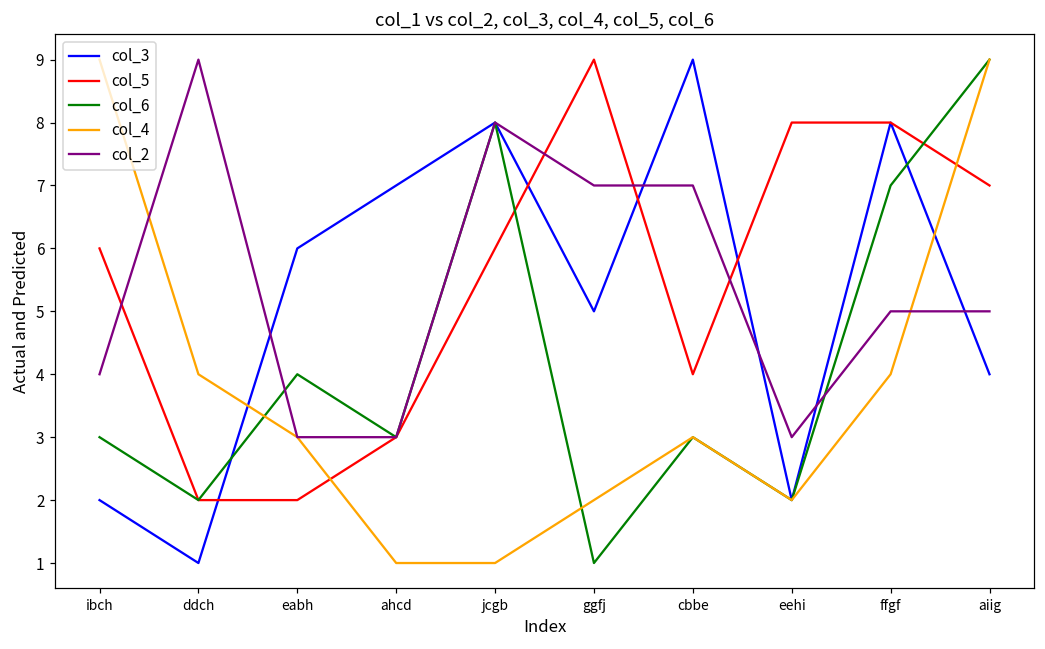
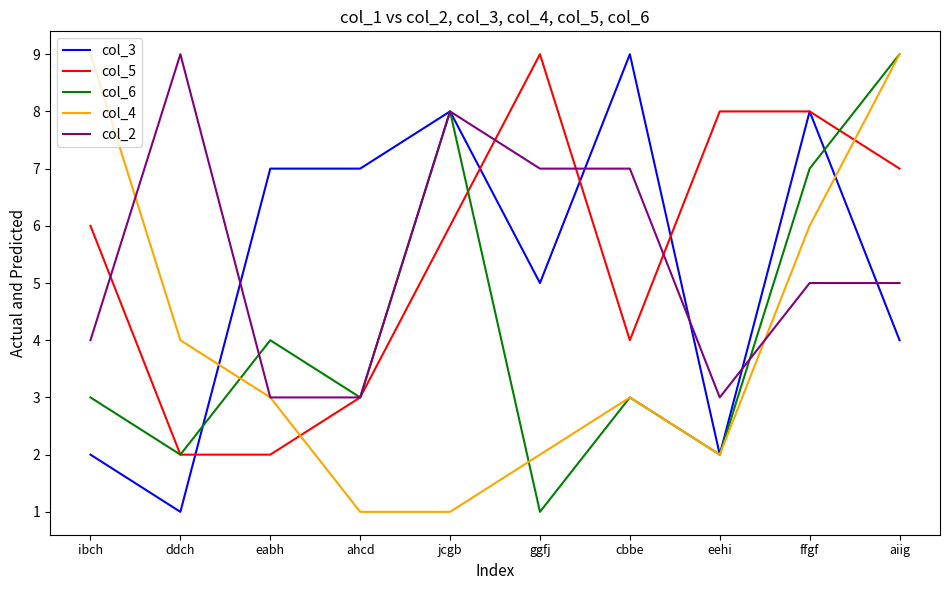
col_3, eabh: 6 -> 7
col_4, ffgf: 4 -> 6
